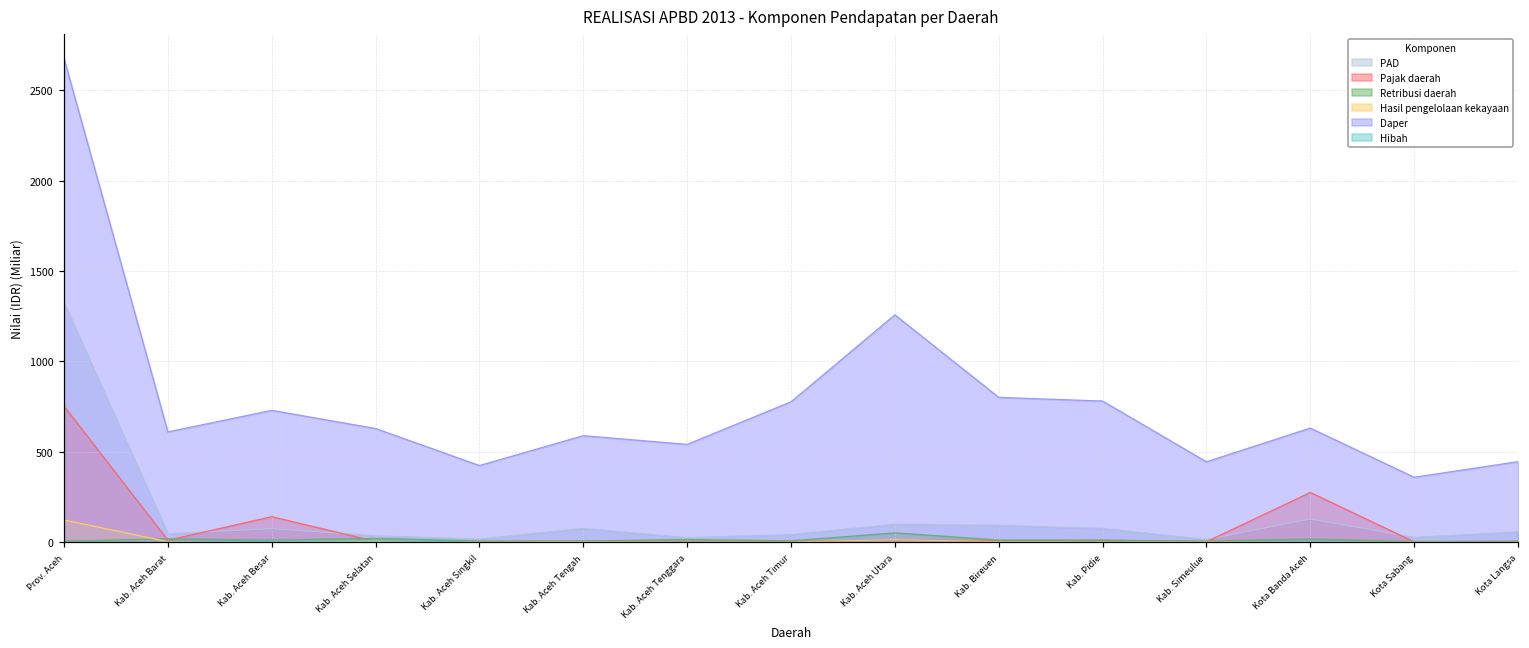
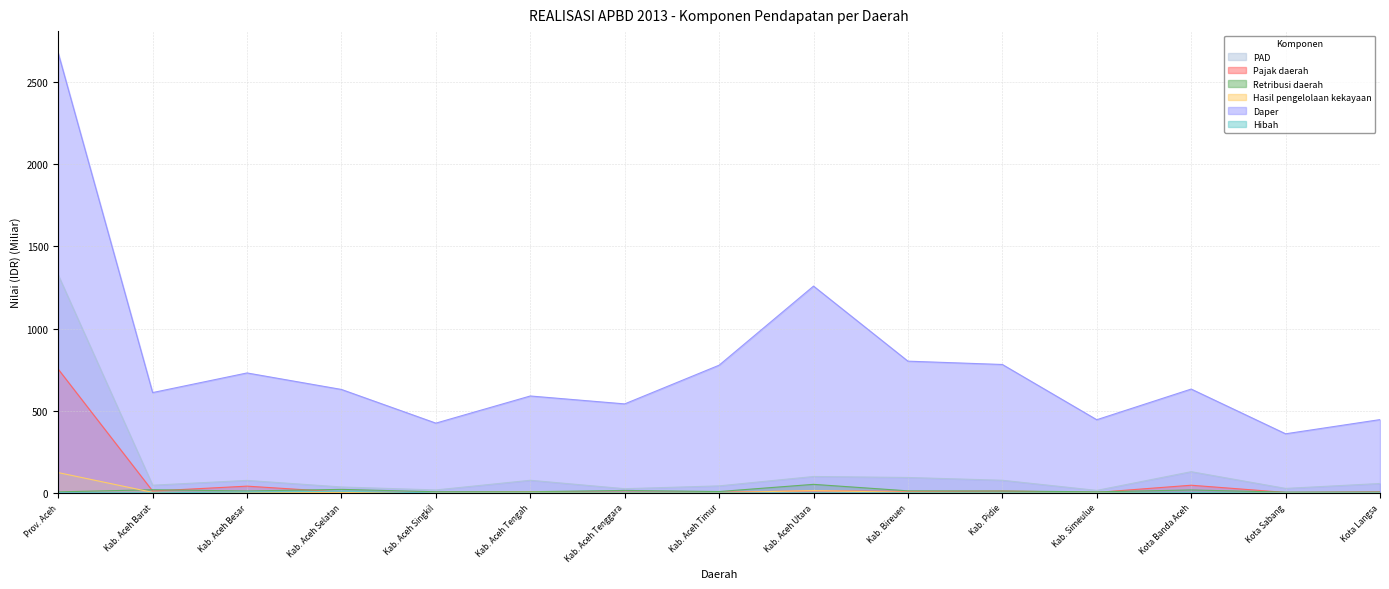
Pajak daerah, Kab. Aceh Besar: 140 -> 40
Pajak daerah, Kota Banda Aceh: 280 -> 50
